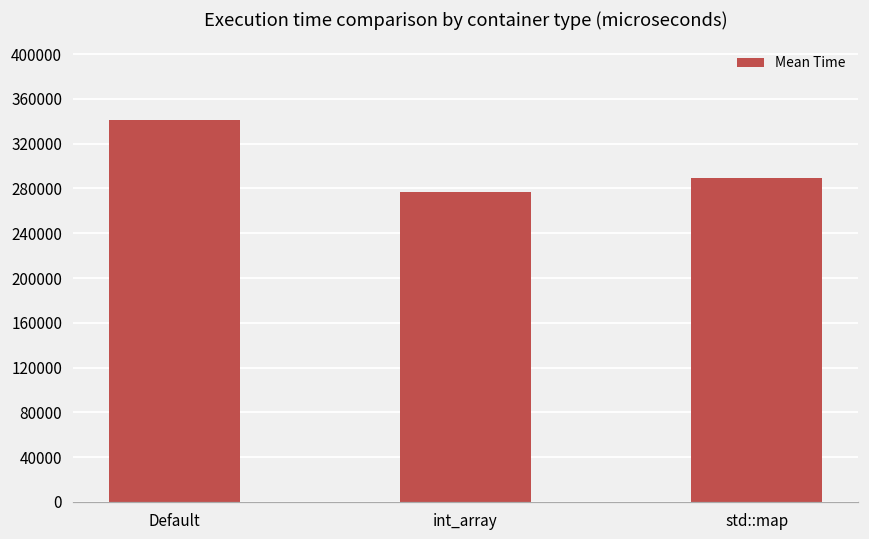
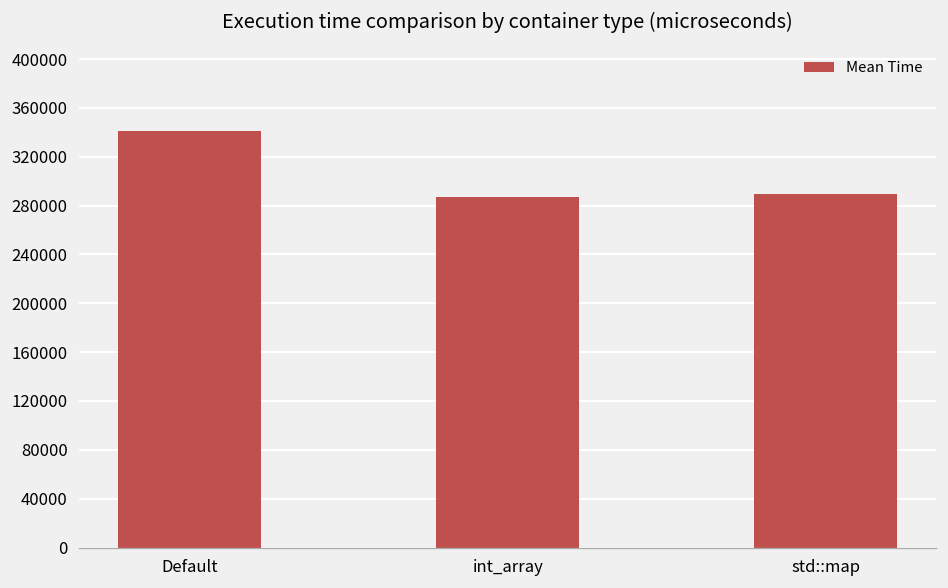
int_array: 277000 -> 287000
